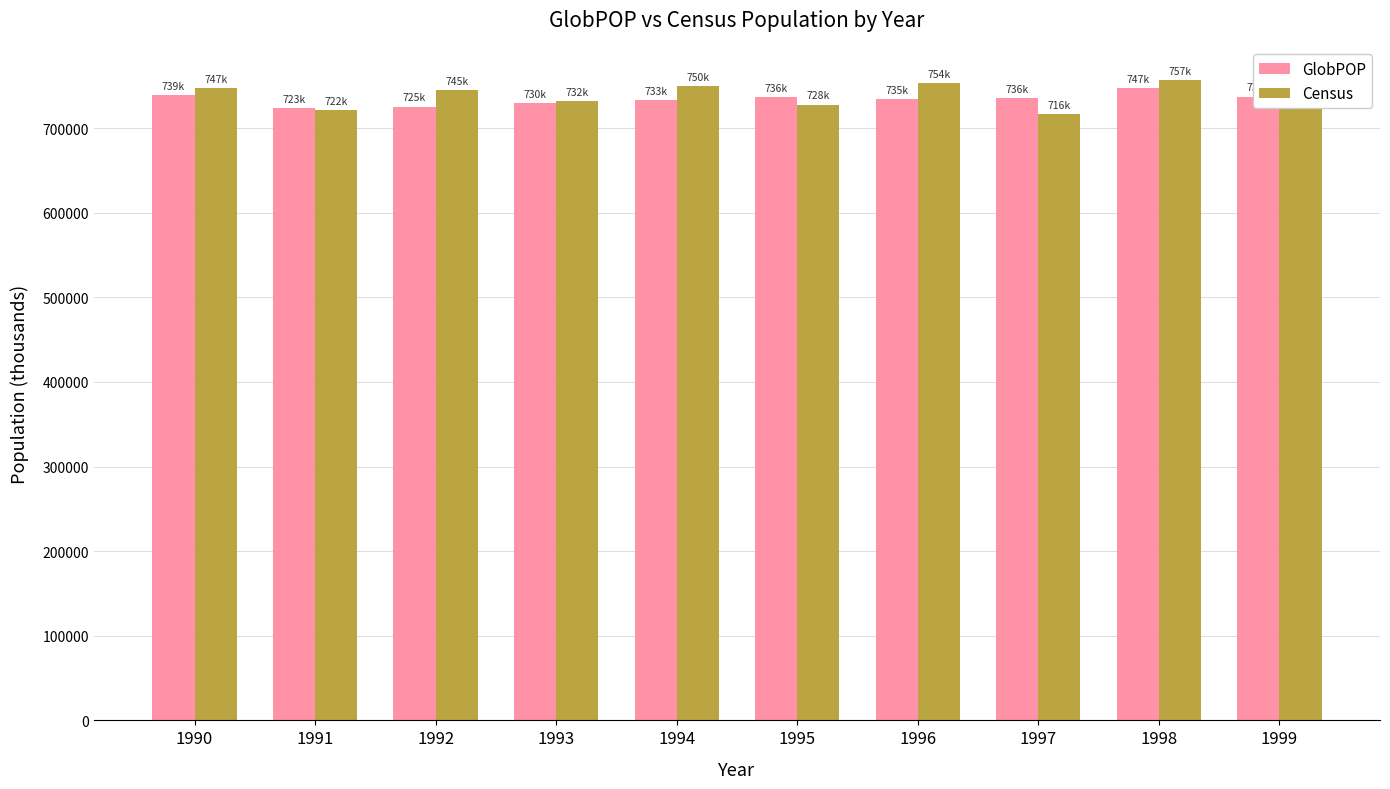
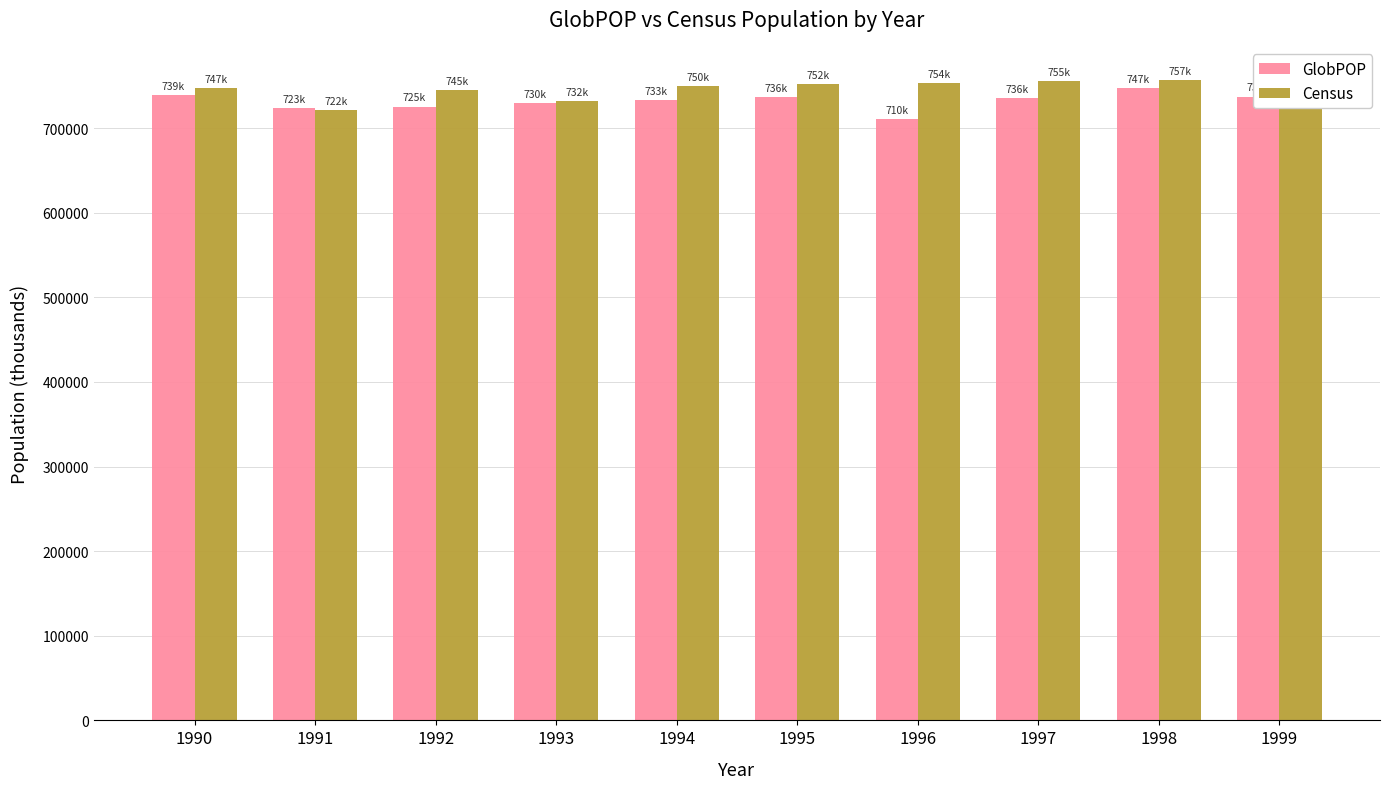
Census, 1995: 728k -> 752k
GlobPOP, 1996: 735k -> 710k
Census, 1997: 716k -> 755k
